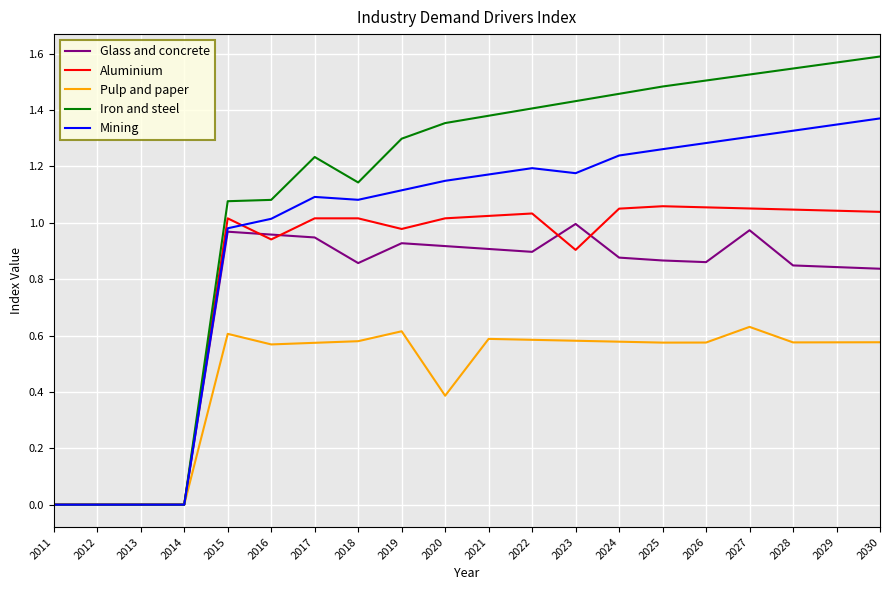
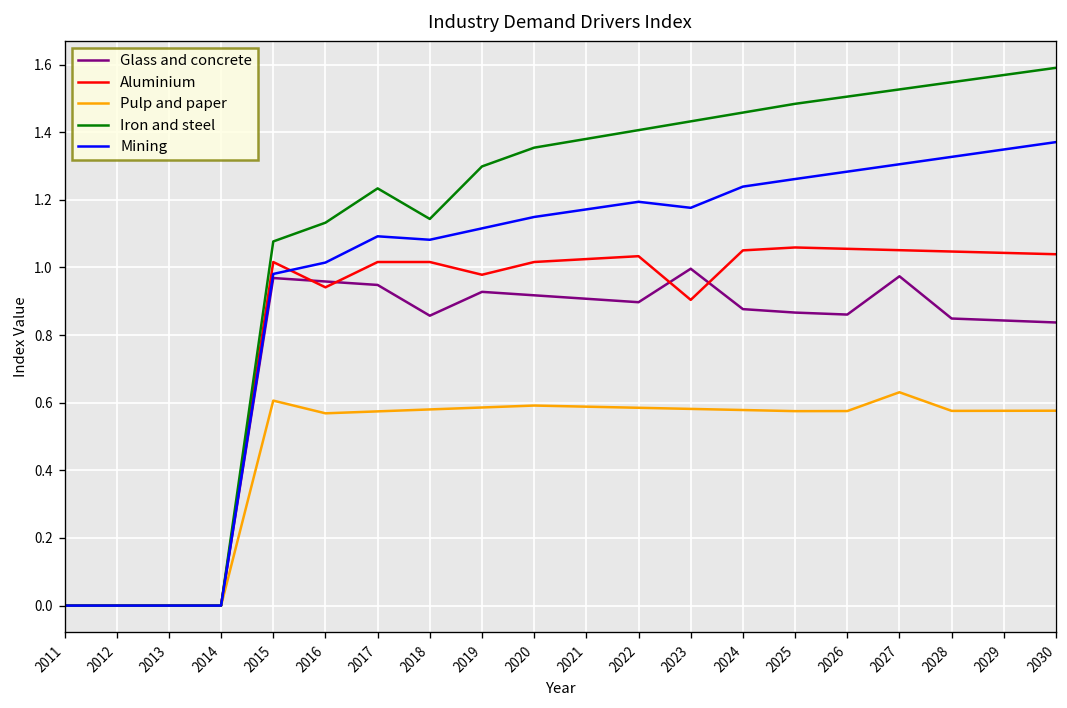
Iron and steel, 2016: 1.08 -> 1.13
Pulp and paper, 2019: 0.62 -> 0.59
Pulp and paper, 2020: 0.39 -> 0.59
